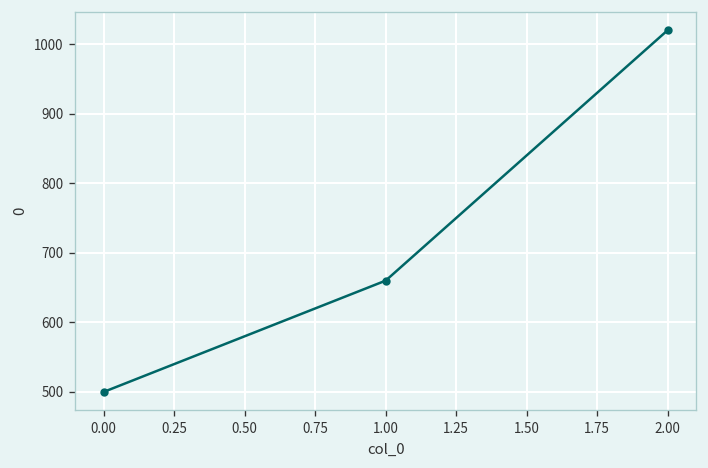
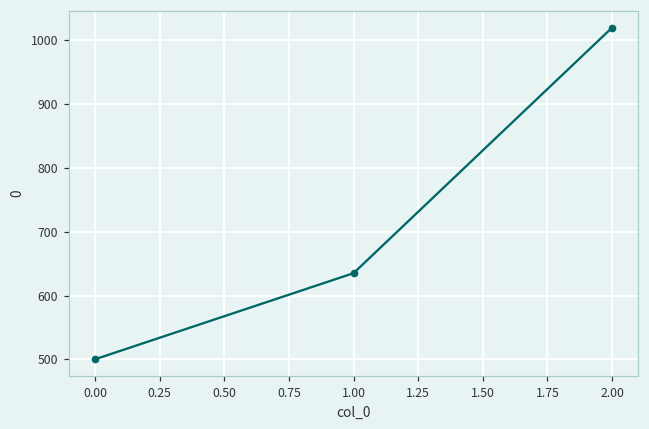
1.00: 660 -> 640
